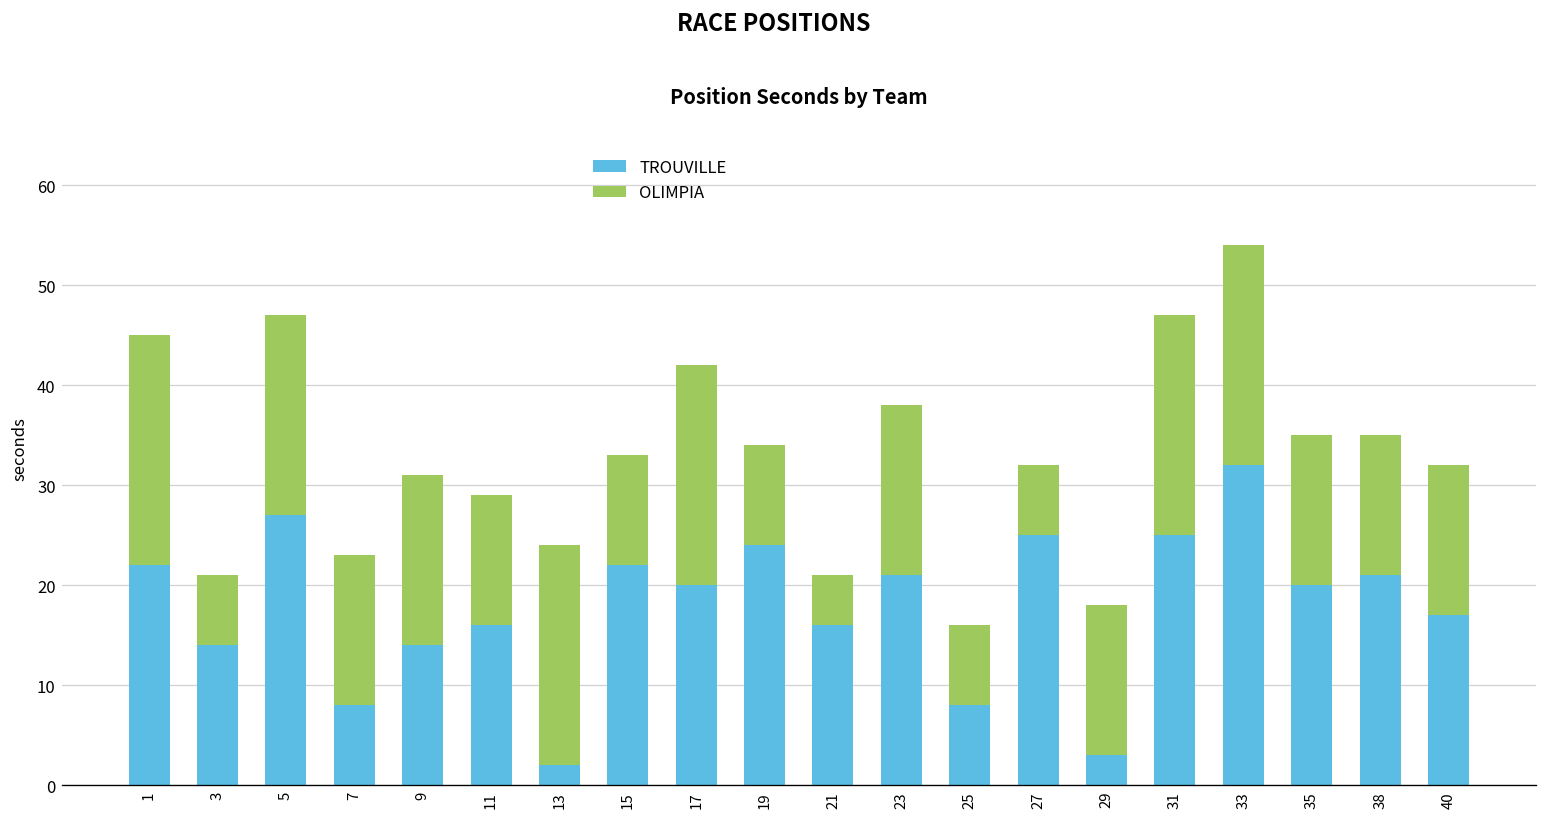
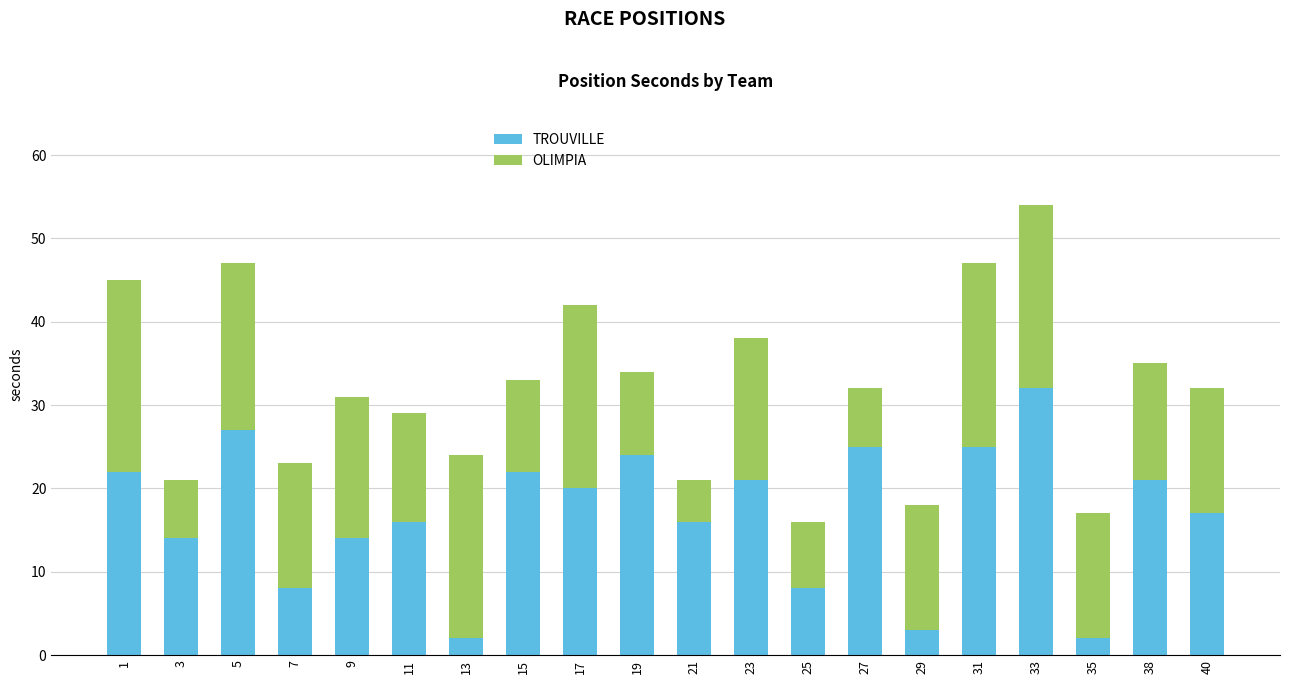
TROUVILLE, 35: 20 -> 2
